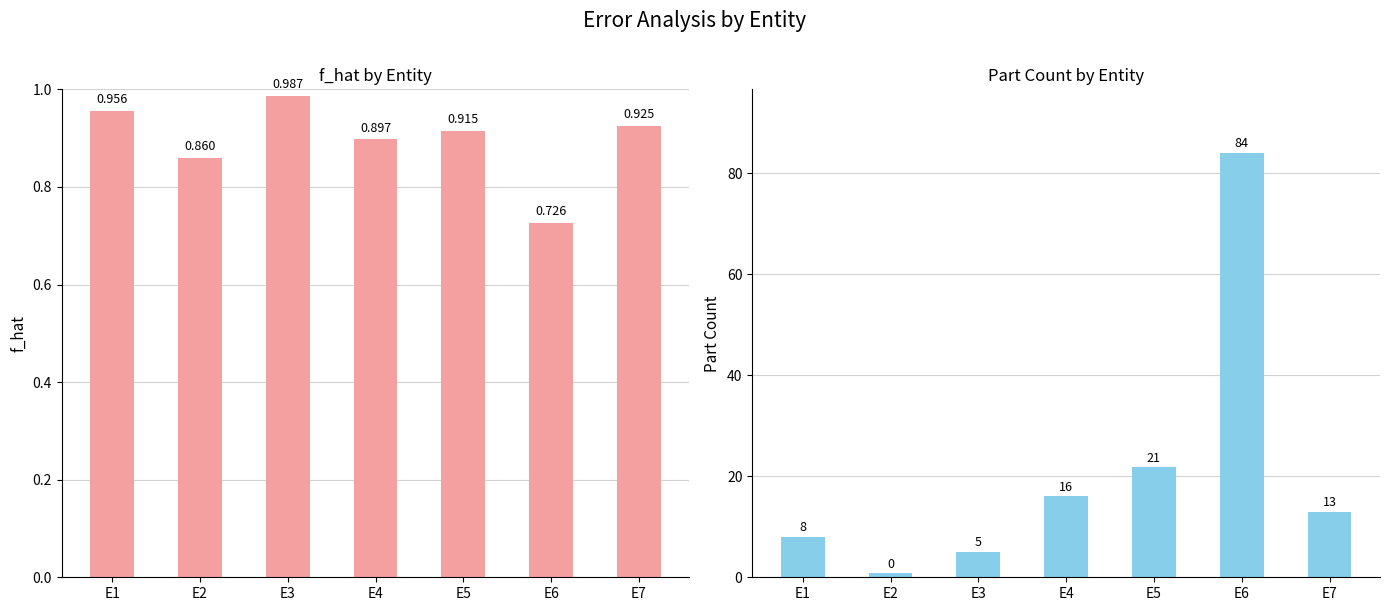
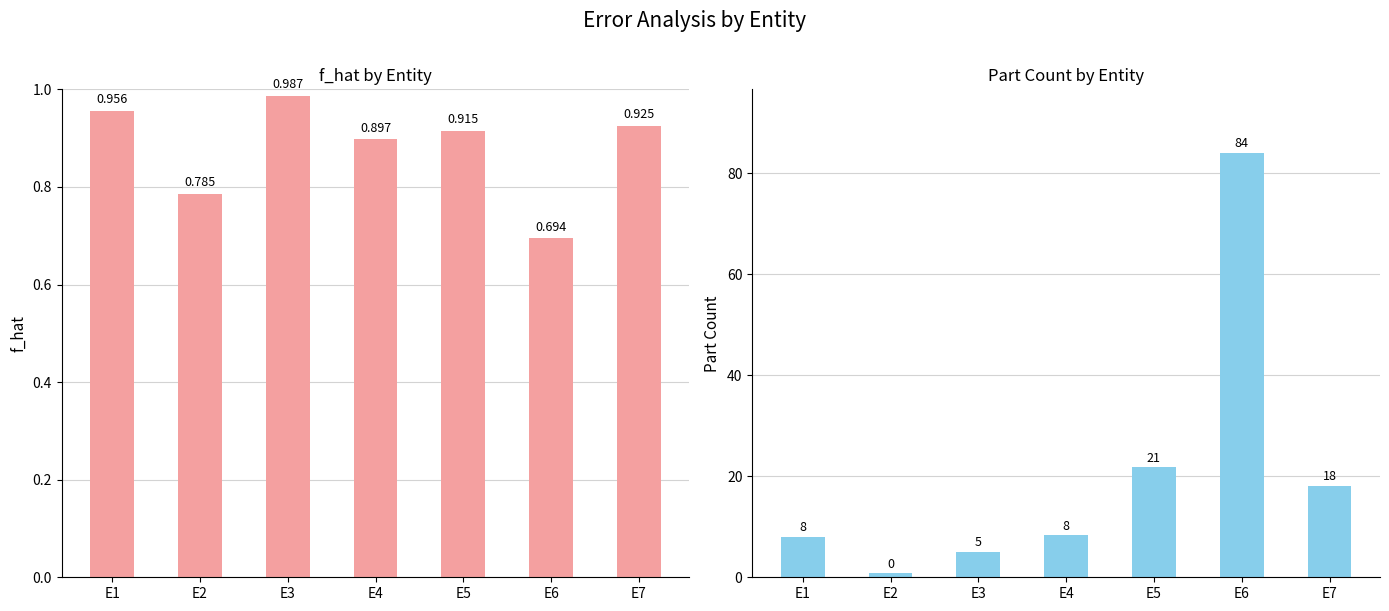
f_hat by Entity, E2: 0.860 -> 0.785
f_hat by Entity, E6: 0.726 -> 0.694
Part Count by Entity, E4: 16 -> 8
Part Count by Entity, E7: 13 -> 18
